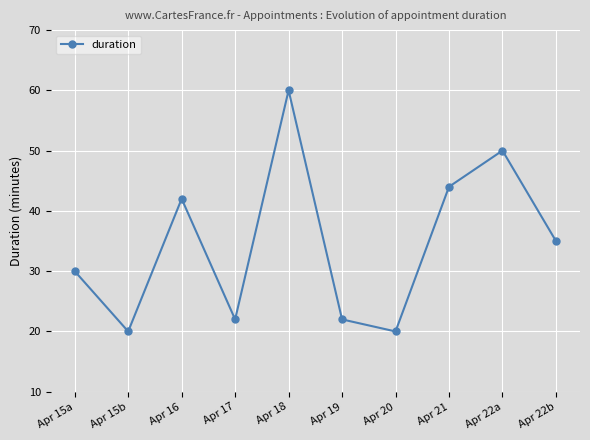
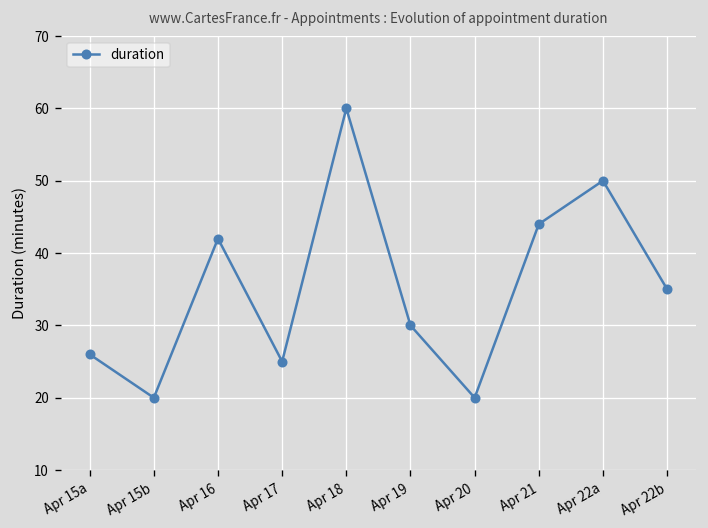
Apr 15a: 30 -> 26
Apr 17: 22 -> 25
Apr 19: 22 -> 30
